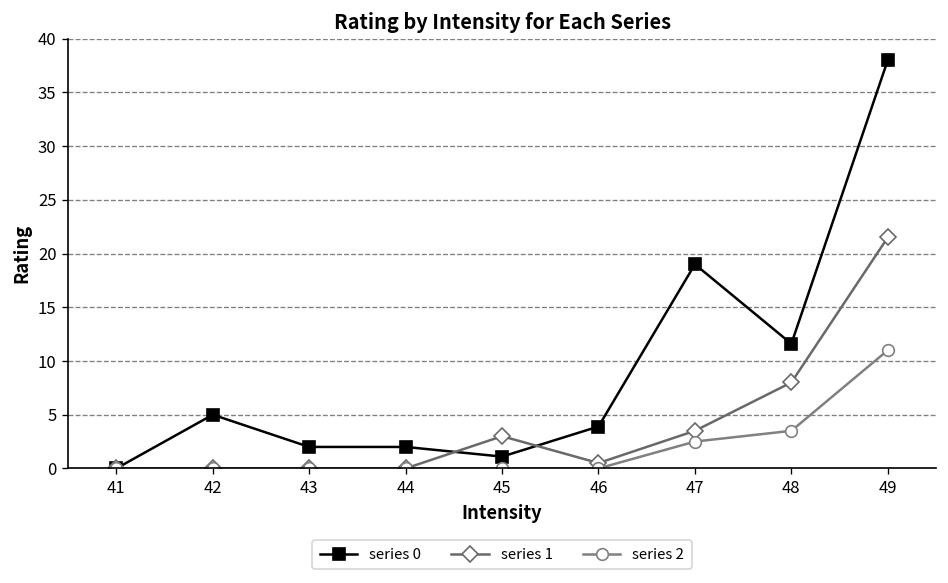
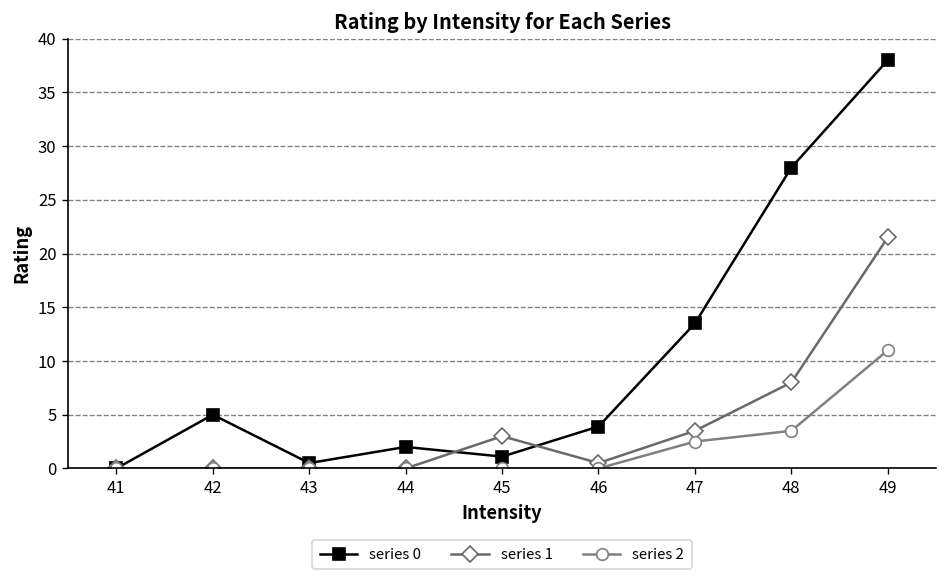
series 0, 43: 2 -> 1
series 0, 47: 19 -> 14
series 0, 48: 12 -> 28
